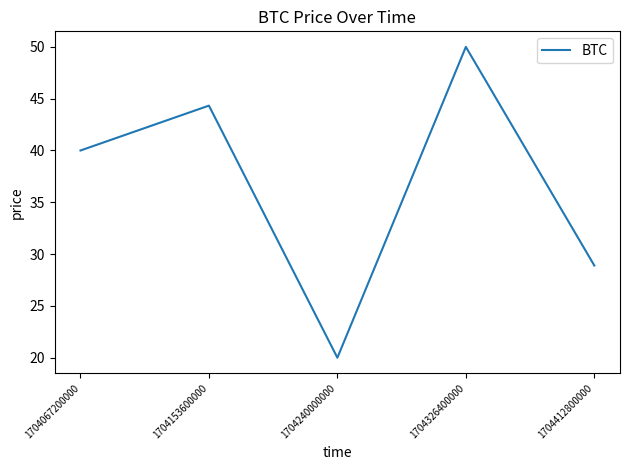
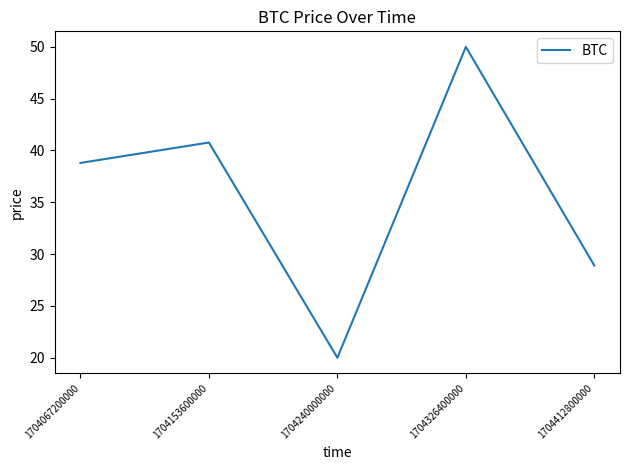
1704067200000: 40.0 -> 38.8
1704153600000: 44.3 -> 40.8
